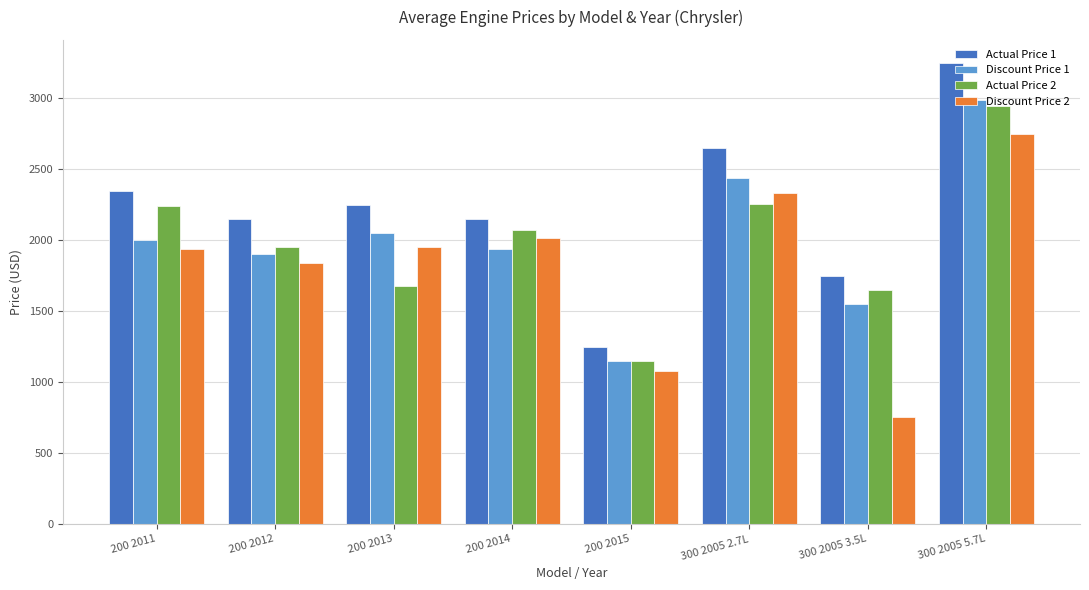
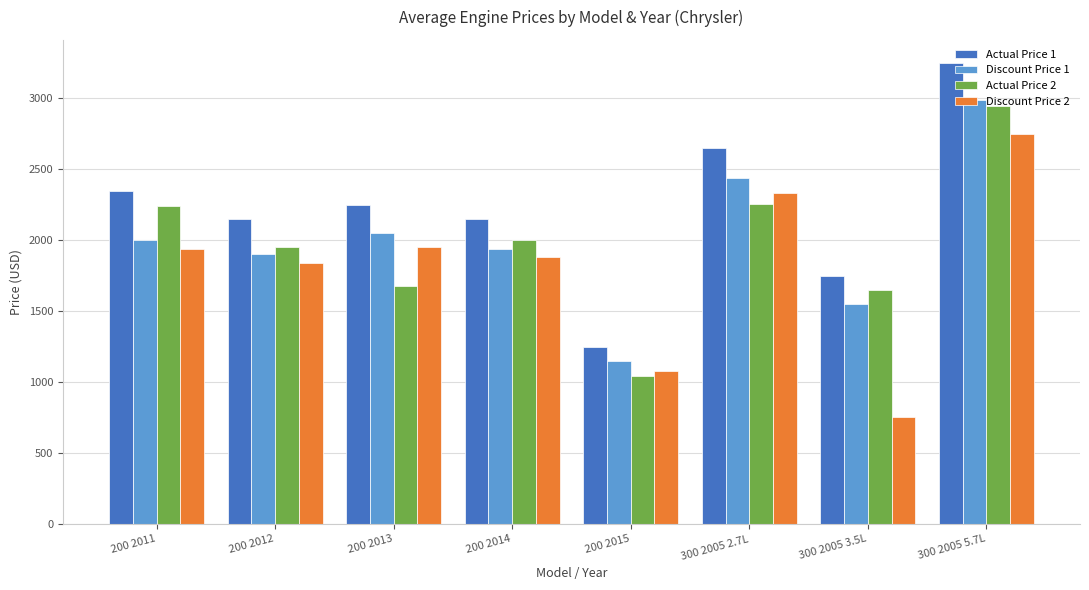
Actual Price 2, 200 2014: 2070 -> 2000
Discount Price 2, 200 2014: 2020 -> 1880
Actual Price 2, 200 2015: 1150 -> 1040
